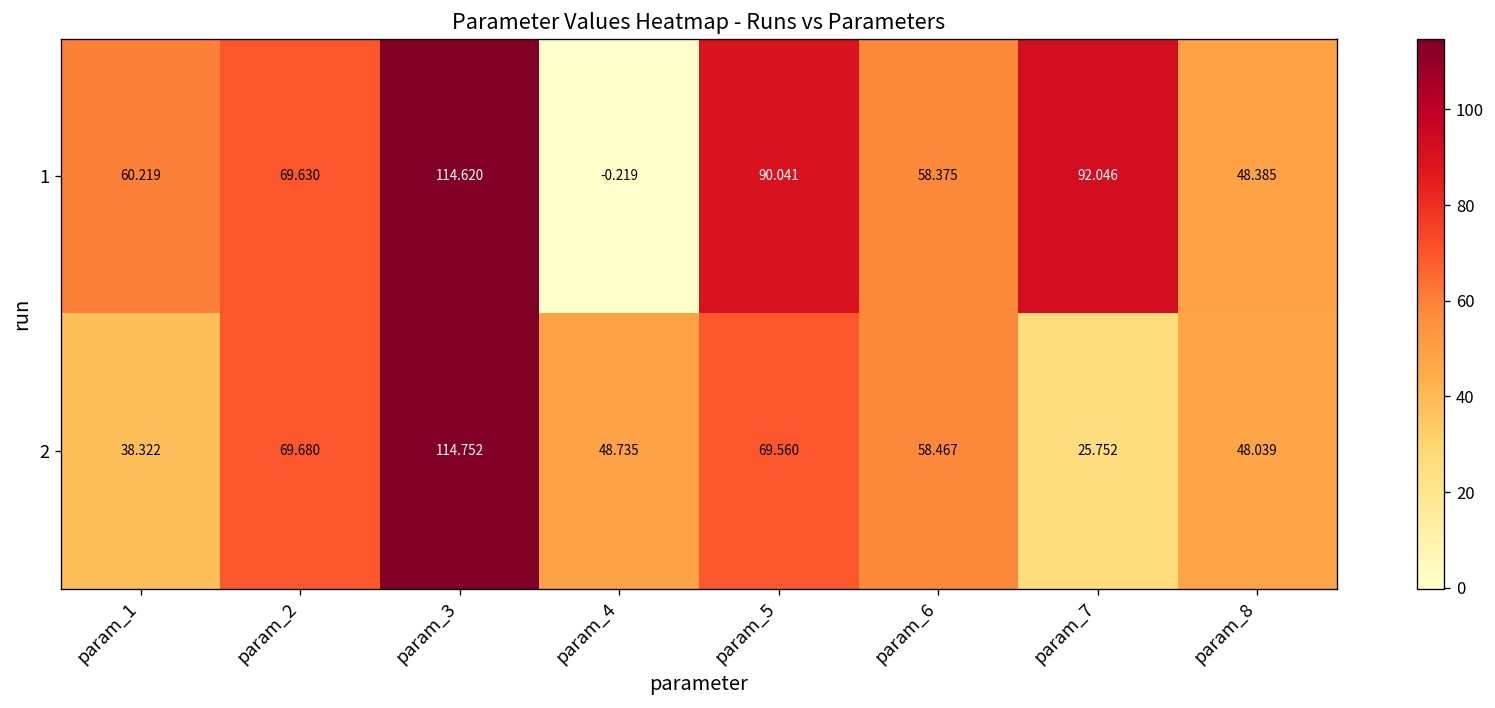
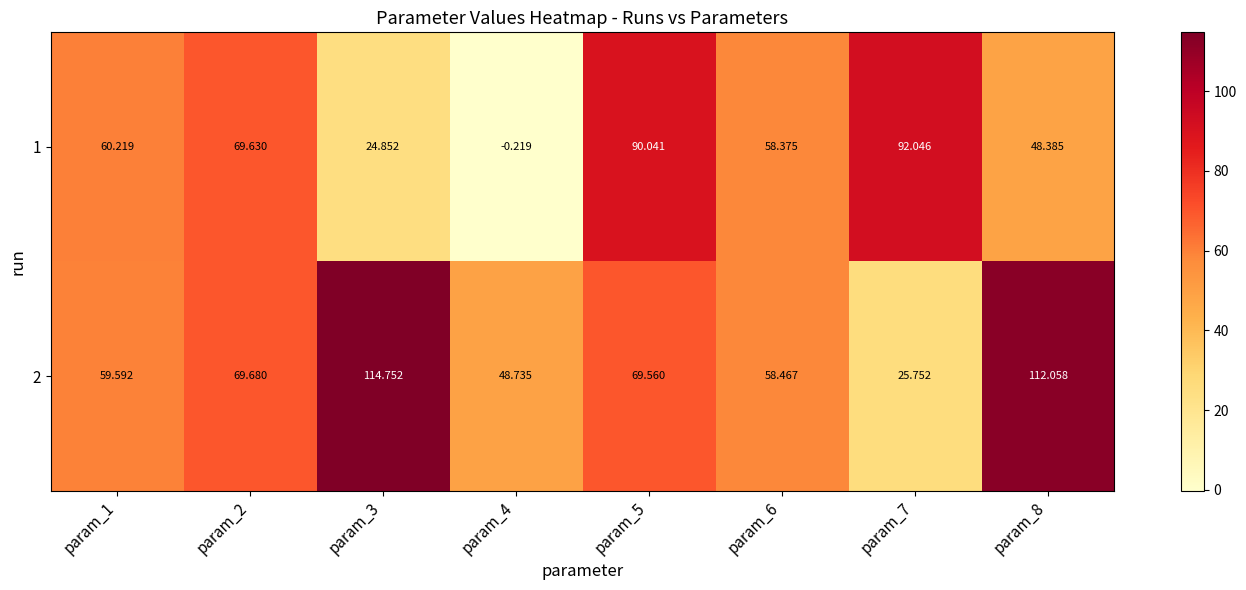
1, param_3: 114.620 -> 24.852
2, param_1: 38.322 -> 59.592
2, param_8: 48.039 -> 112.058
